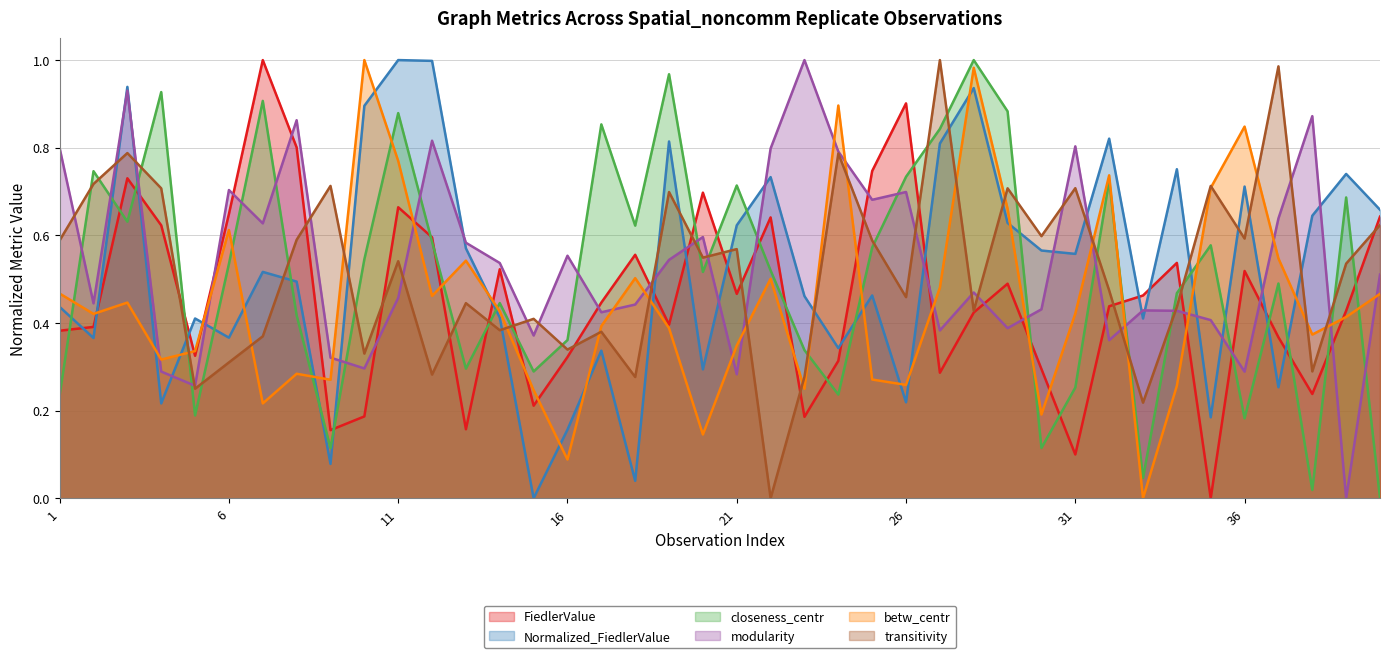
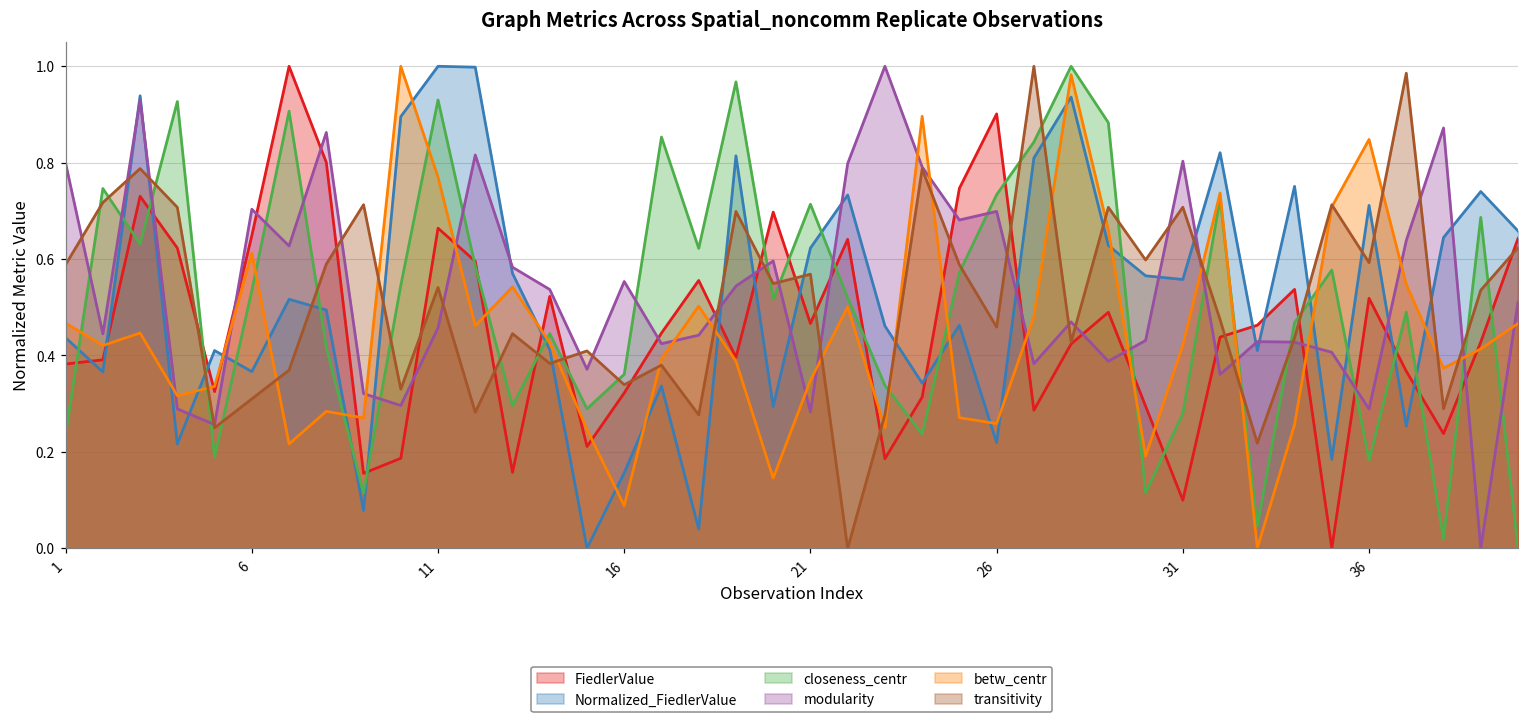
closeness_centr, 11: 0.88 -> 0.93
closeness_centr, 31: 0.25 -> 0.28
